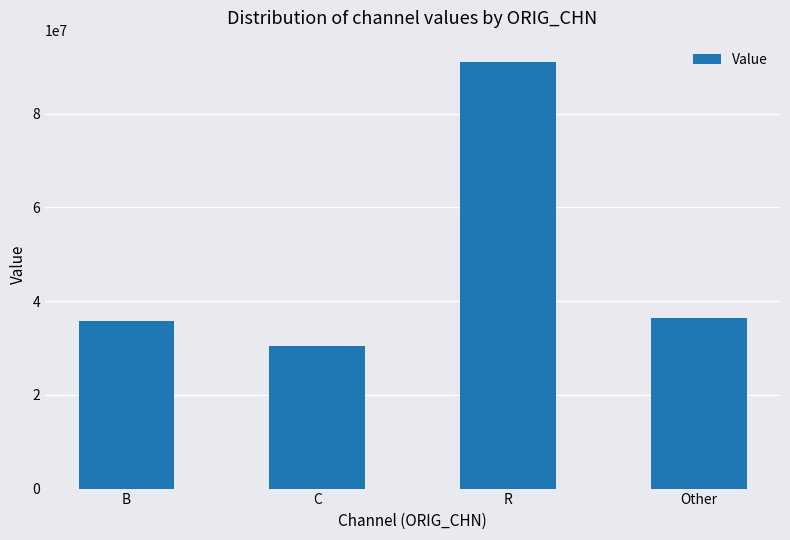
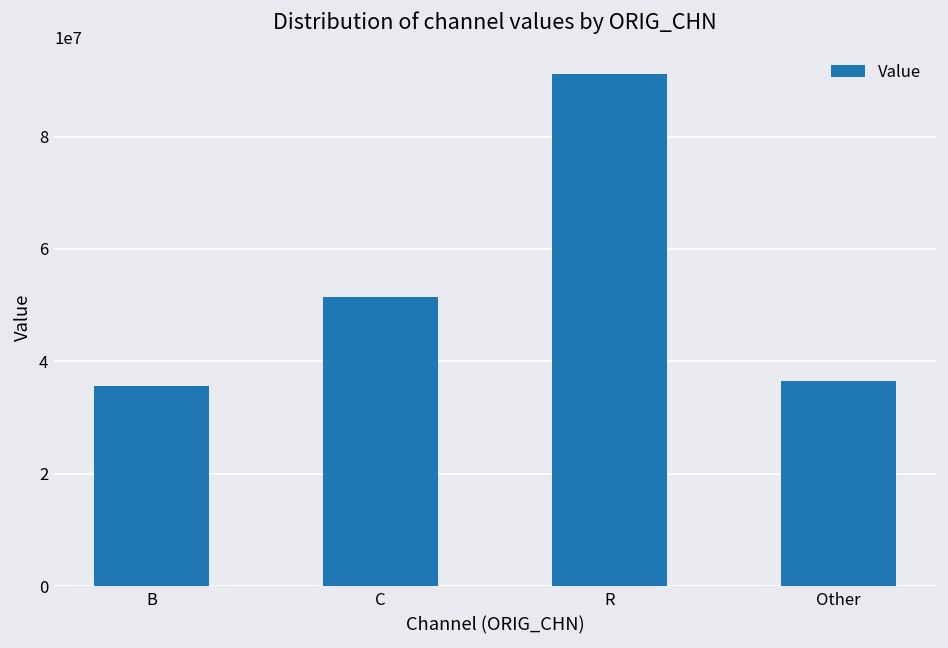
C: 30000000 -> 51000000
